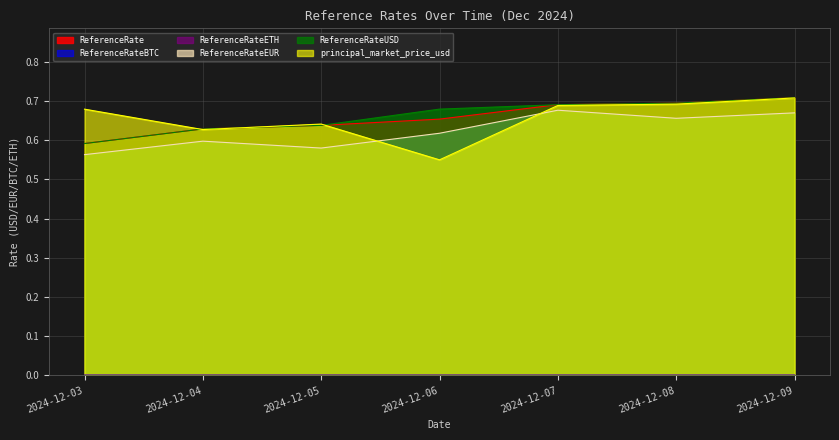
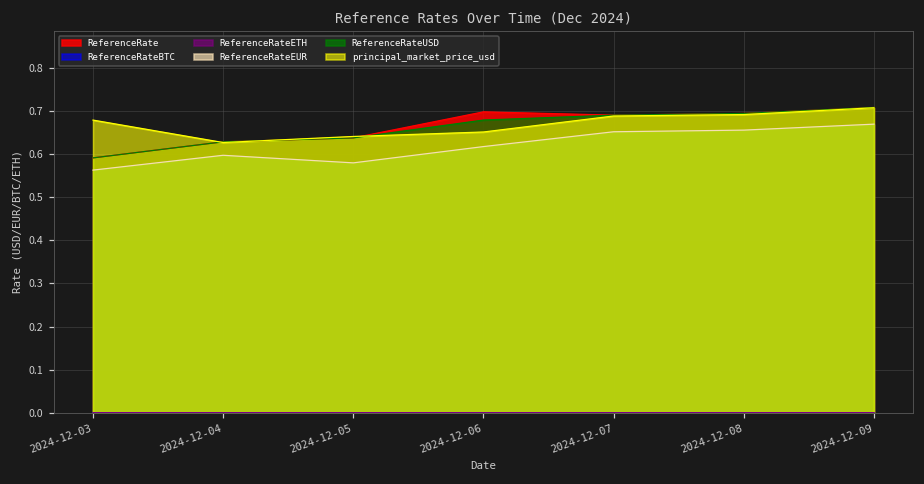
ReferenceRate, 2024-12-06: 0.65 -> 0.70
principal_market_price_usd, 2024-12-06: 0.55 -> 0.65
ReferenceRateEUR, 2024-12-07: 0.68 -> 0.65
